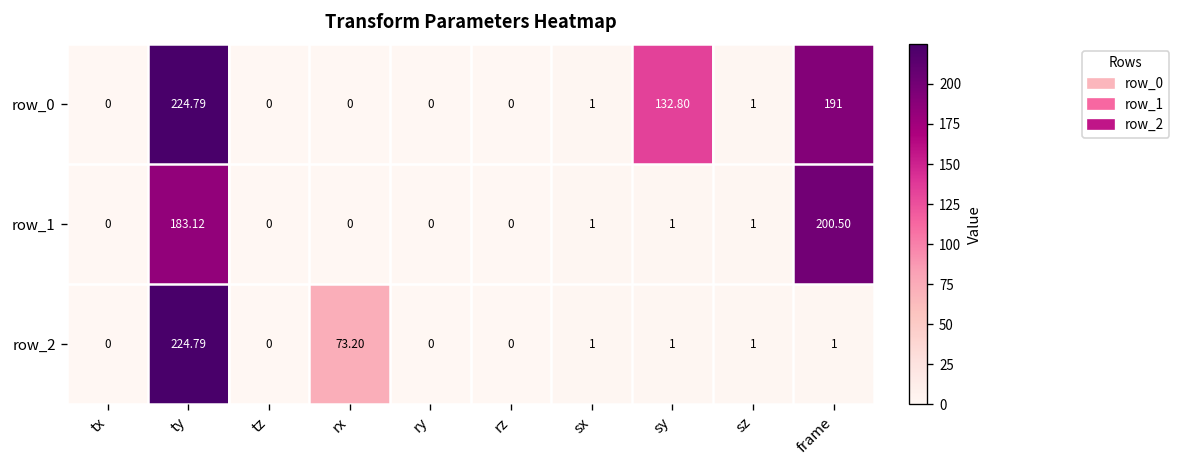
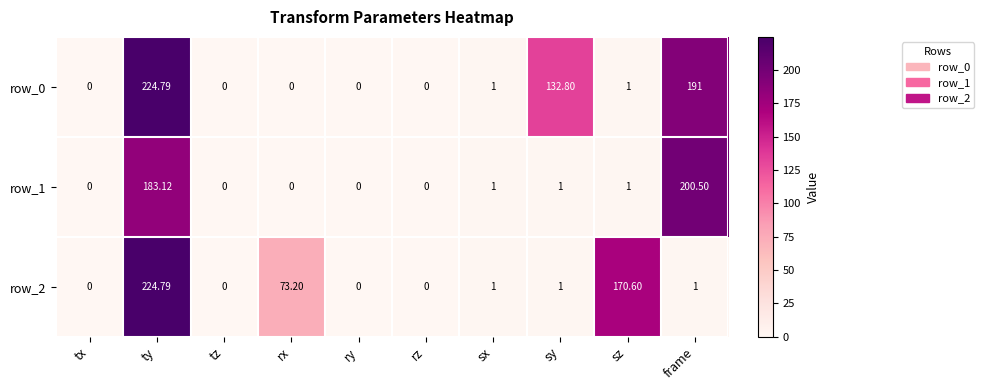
row_2, sz: 1 -> 170.60
